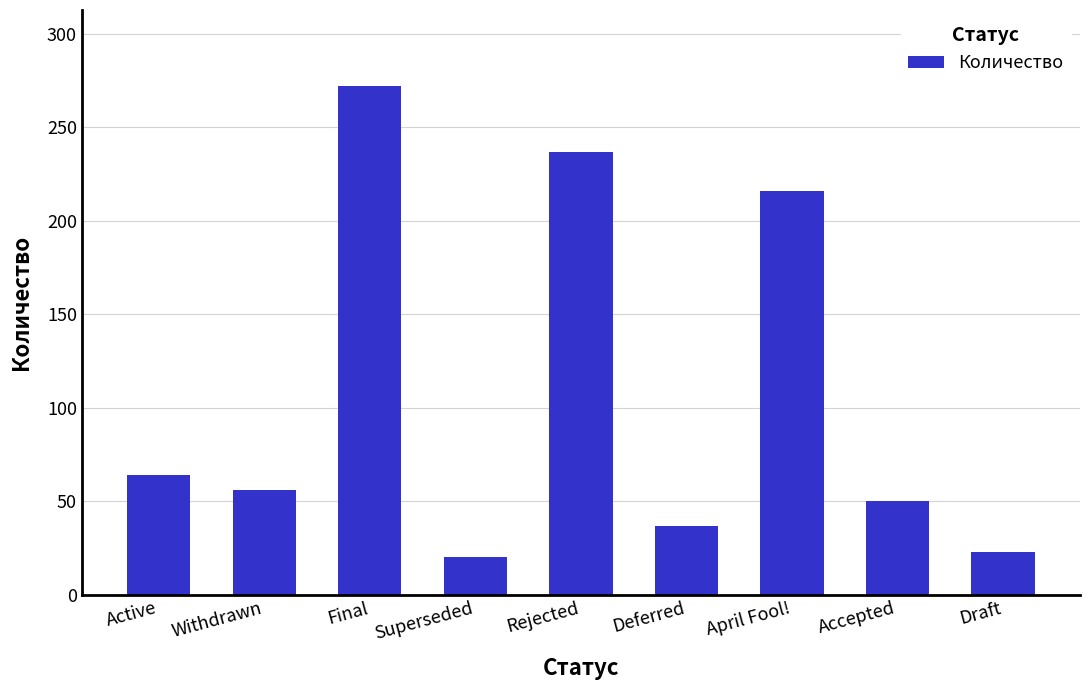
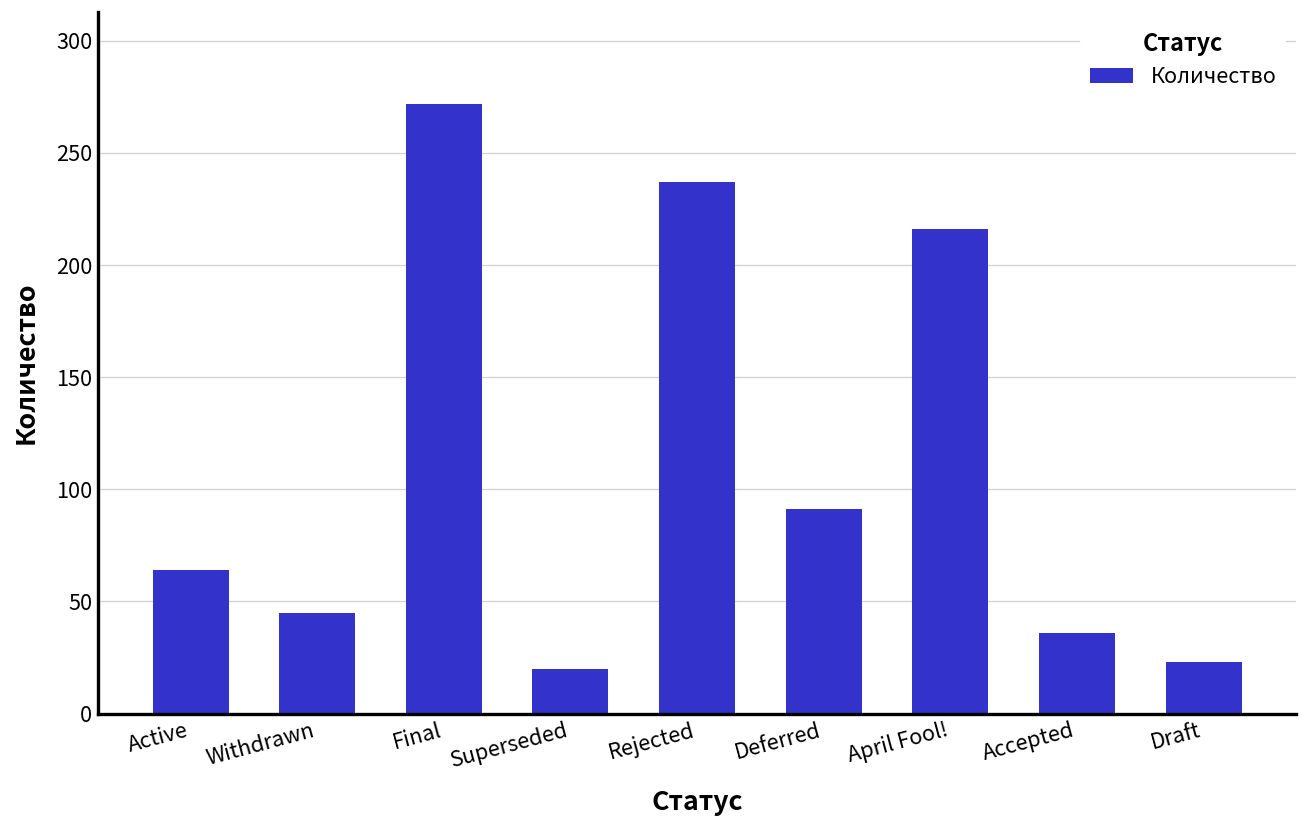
Withdrawn: 56 -> 45
Deferred: 37 -> 91
Accepted: 50 -> 36
